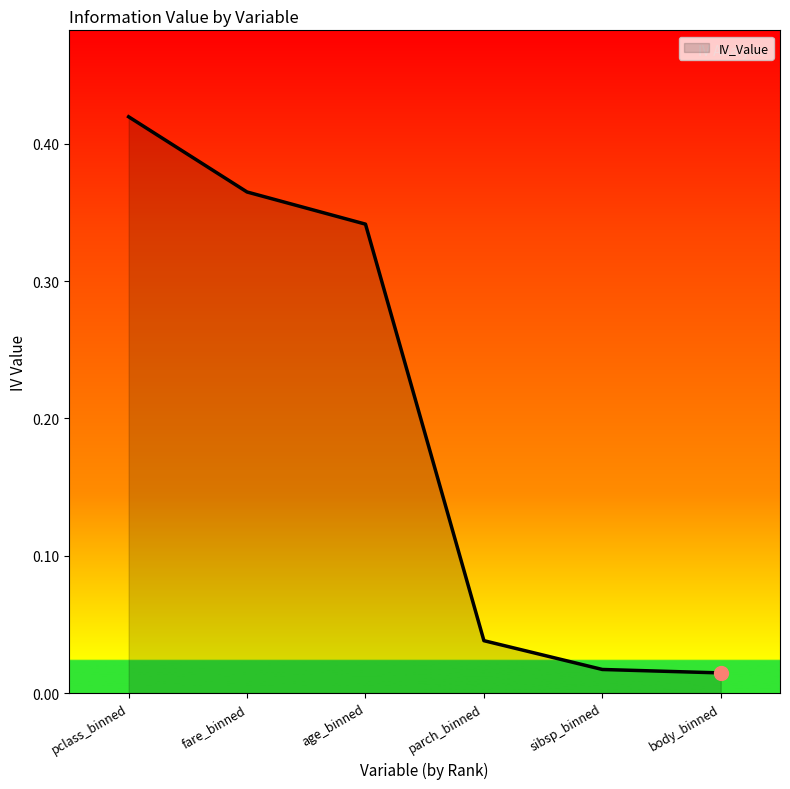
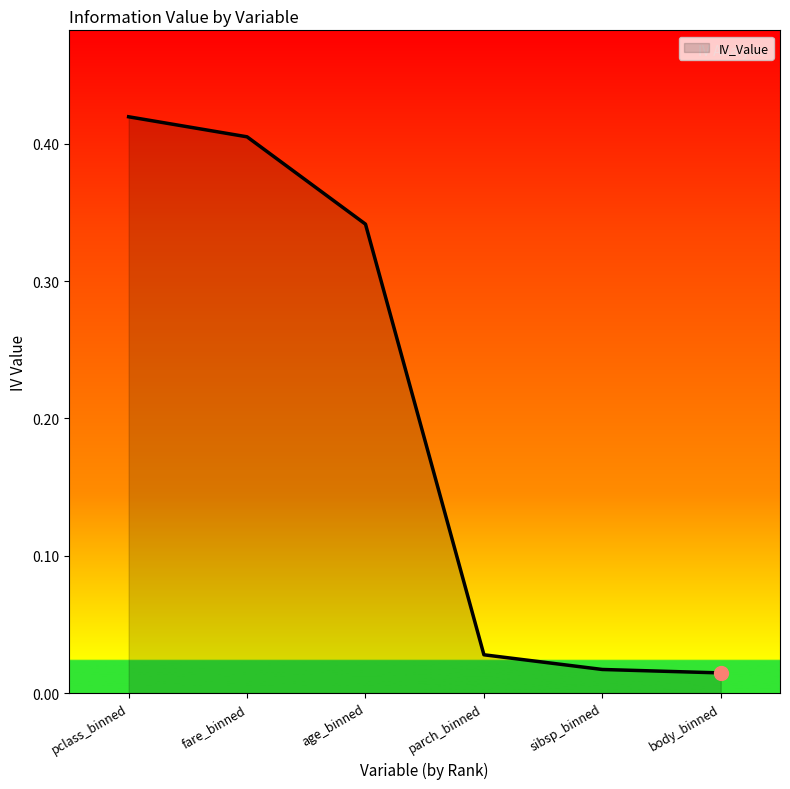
IV_Value, fare_binned: 0.365 -> 0.405
IV_Value, parch_binned: 0.038 -> 0.028
